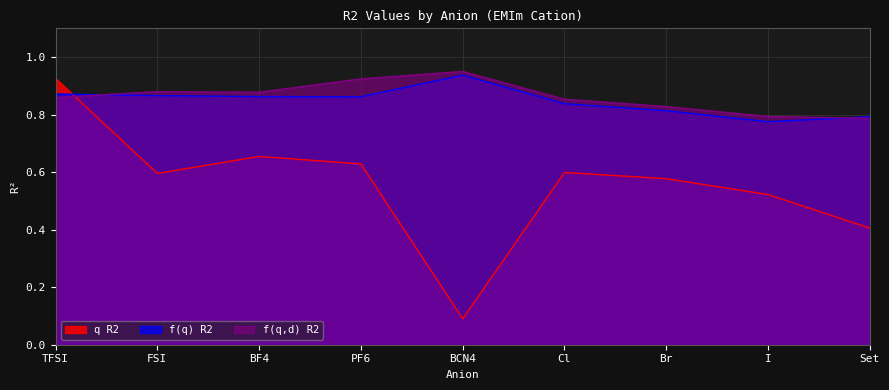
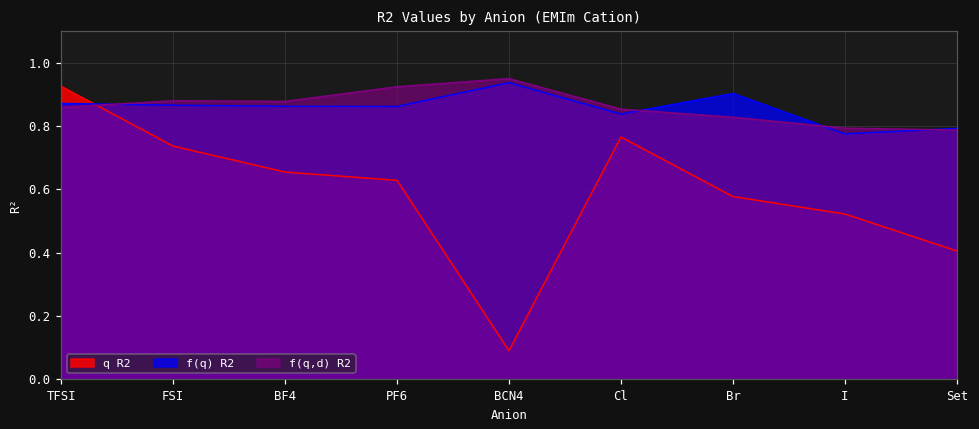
q R2, FSI: 0.60 -> 0.74
q R2, Cl: 0.60 -> 0.77
f(q) R2, Br: 0.81 -> 0.90
